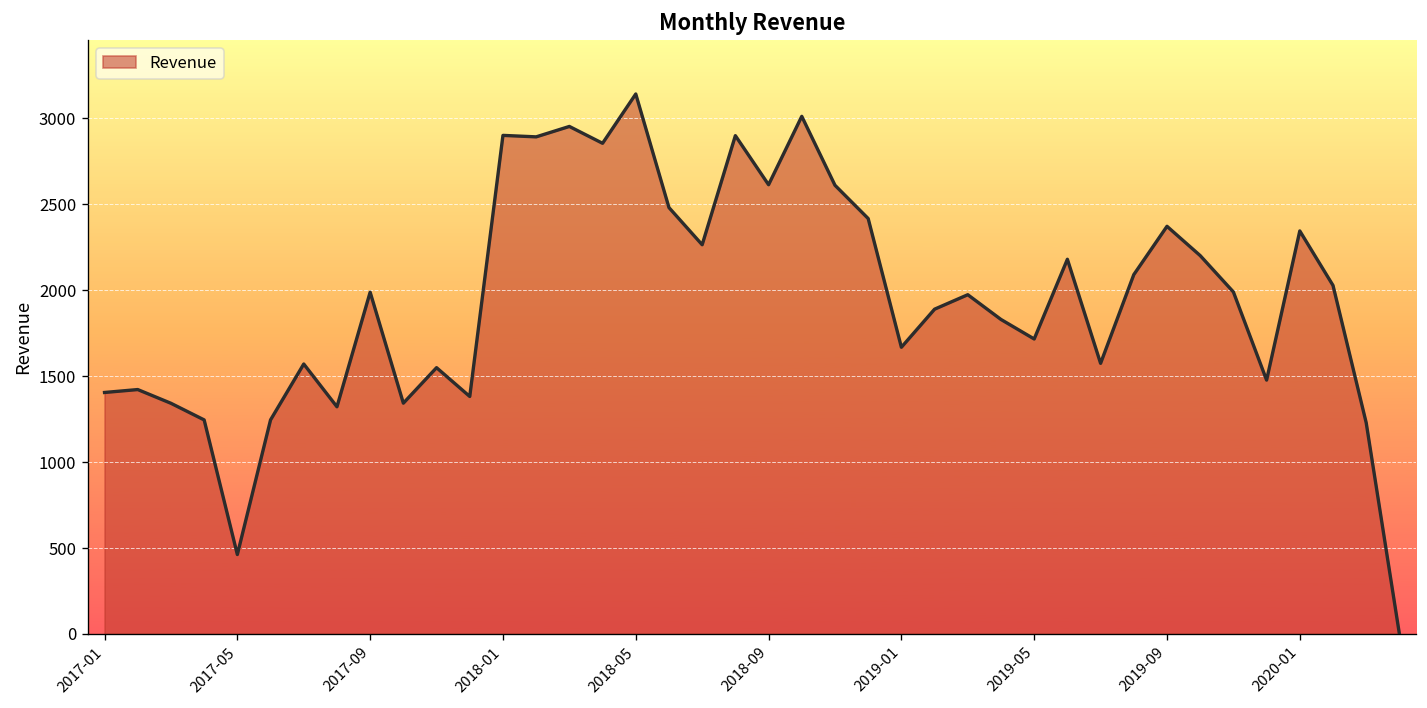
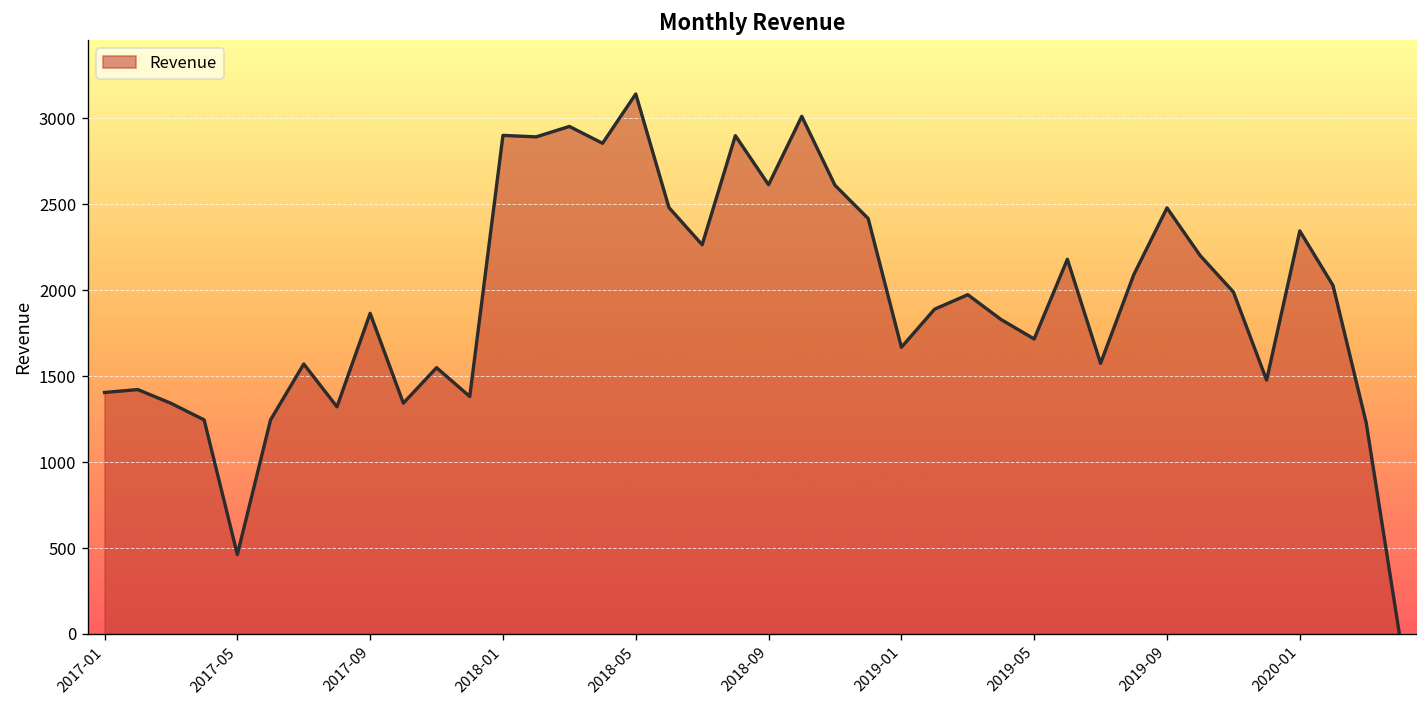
2017-09: 1990 -> 1870
2019-09: 2370 -> 2480
